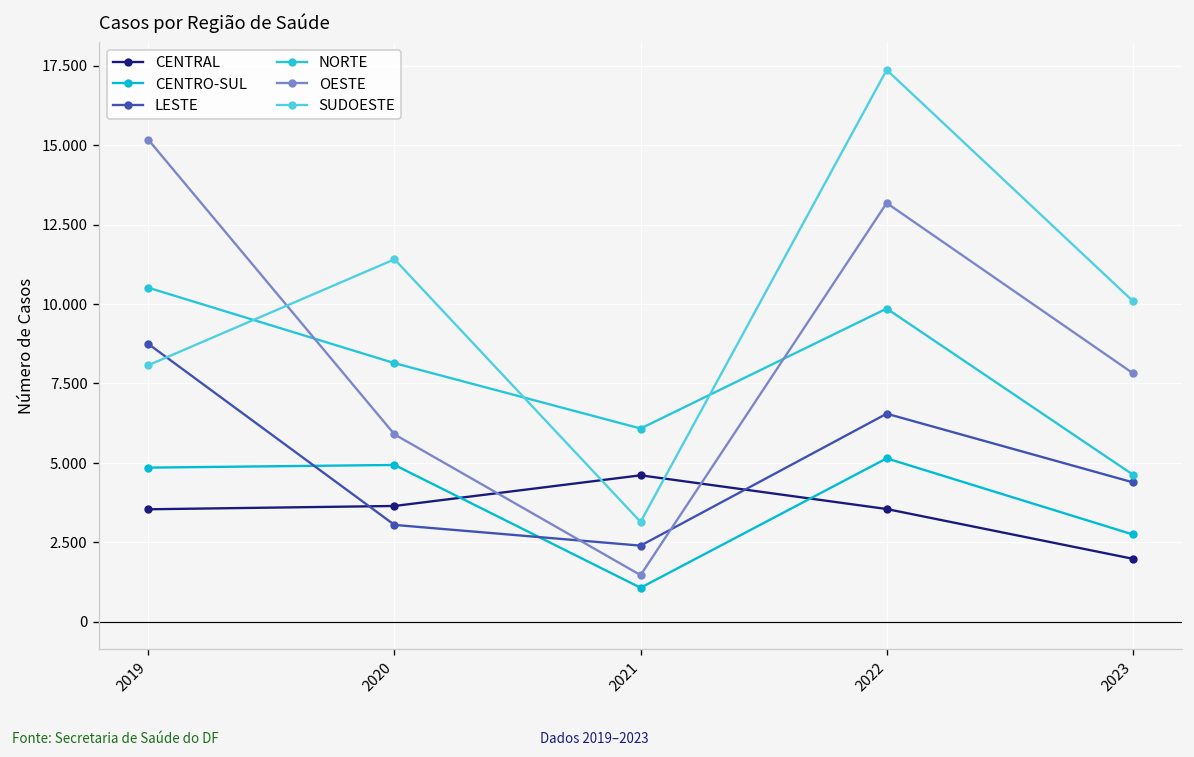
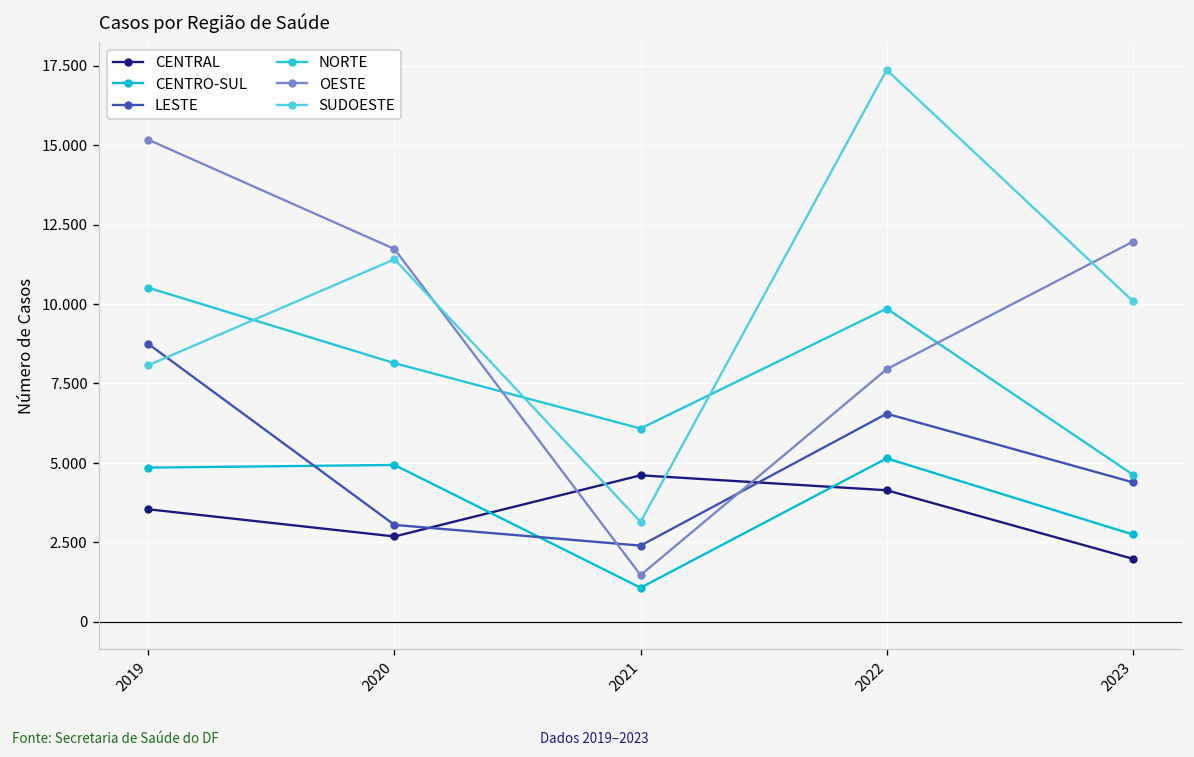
CENTRAL, 2020: 3.6 -> 2.7
OESTE, 2020: 5.9 -> 11.7
CENTRAL, 2022: 3.5 -> 4.1
OESTE, 2022: 13.2 -> 7.9
OESTE, 2023: 7.8 -> 12.0
